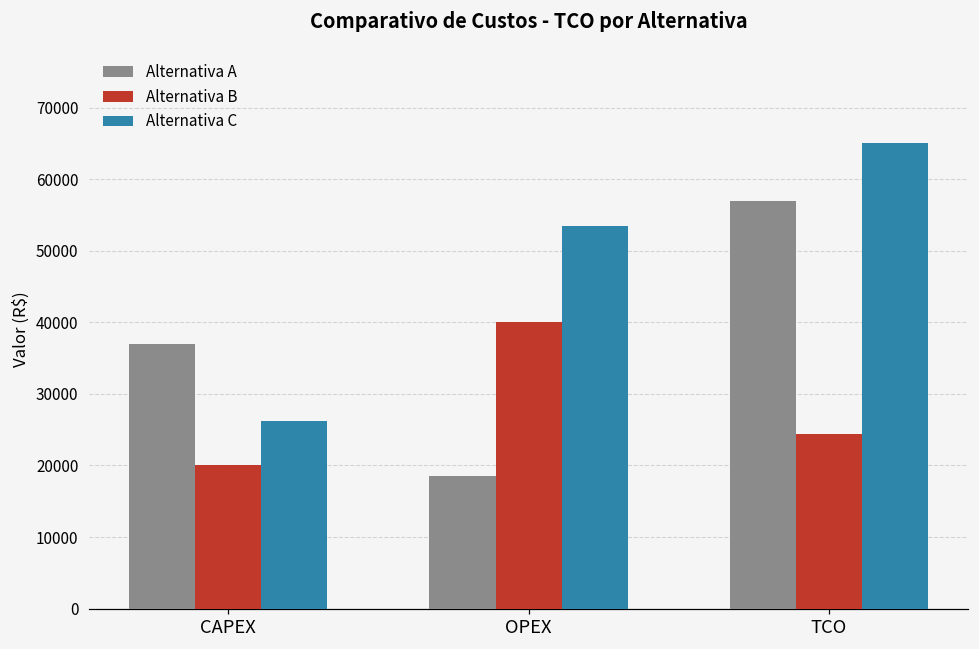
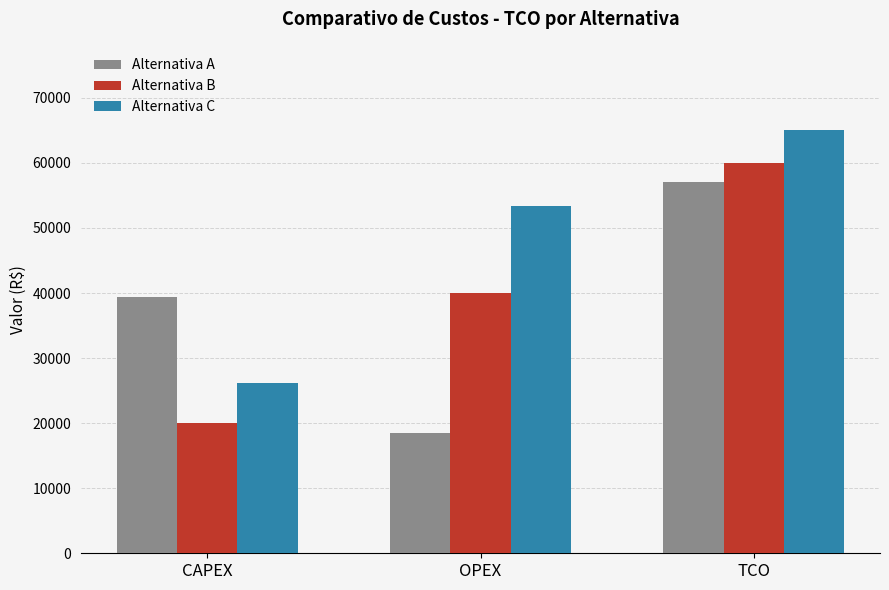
Alternativa A, CAPEX: 37000 -> 39000
Alternativa B, TCO: 24000 -> 60000
